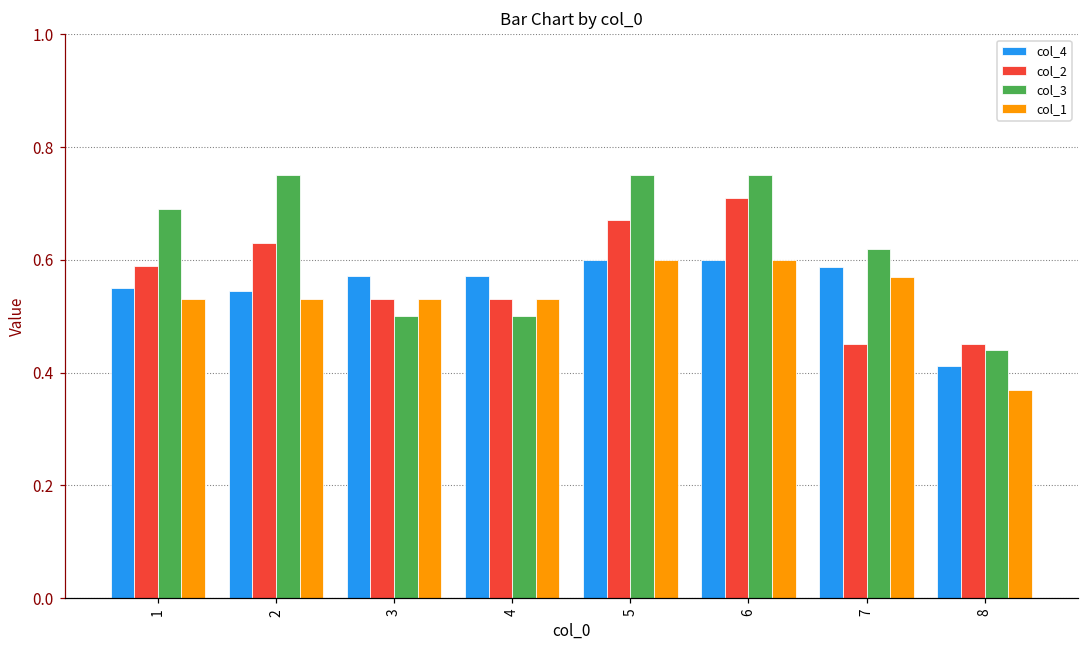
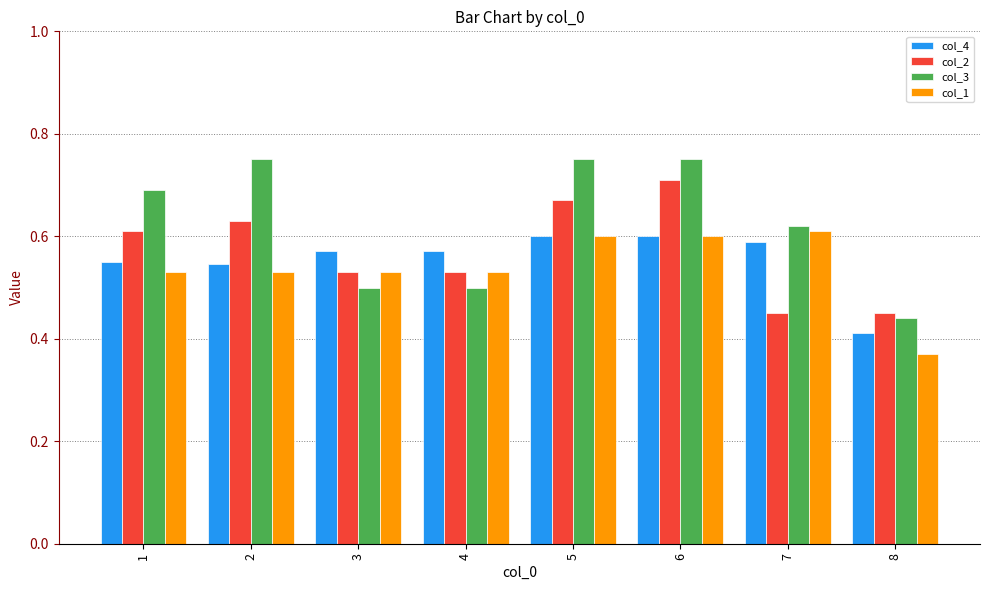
col_2, 1: 0.59 -> 0.61
col_1, 7: 0.57 -> 0.61
